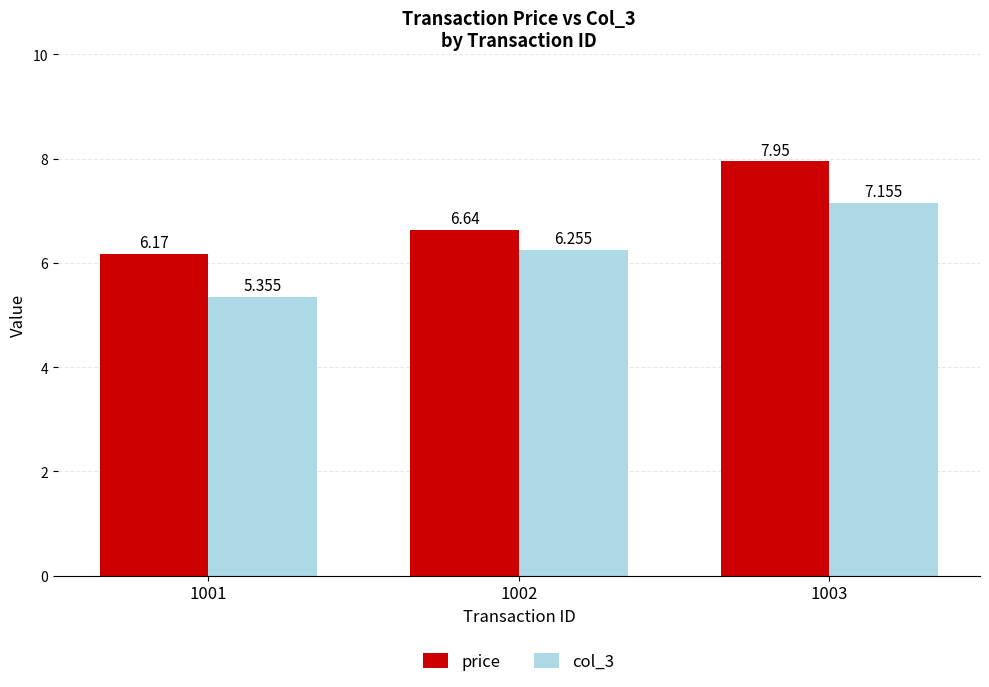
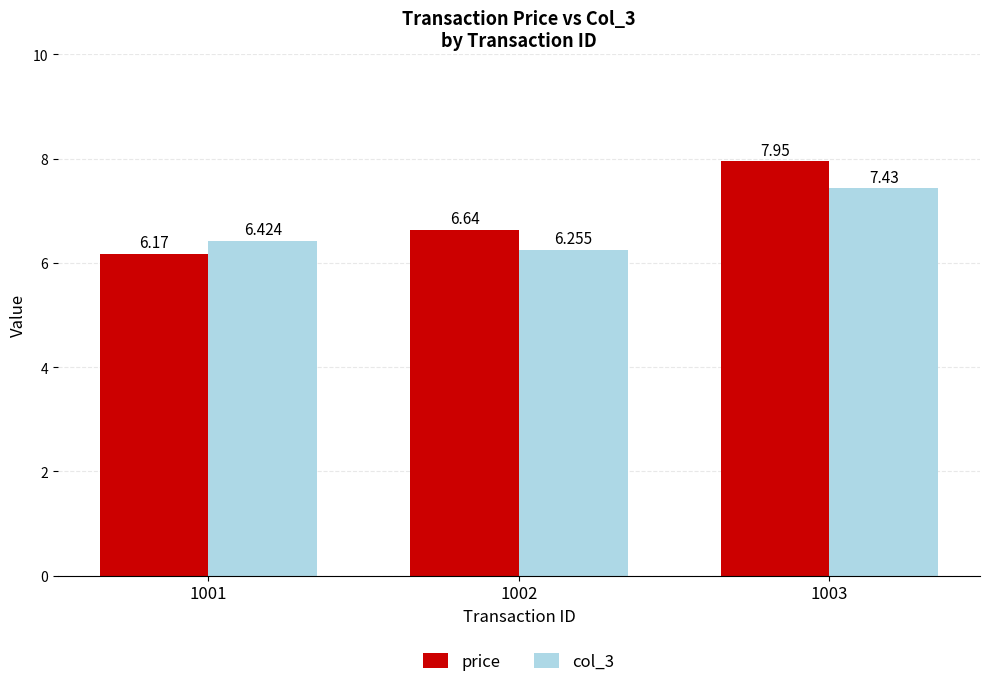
col_3, 1001: 5.355 -> 6.424
col_3, 1003: 7.155 -> 7.43
